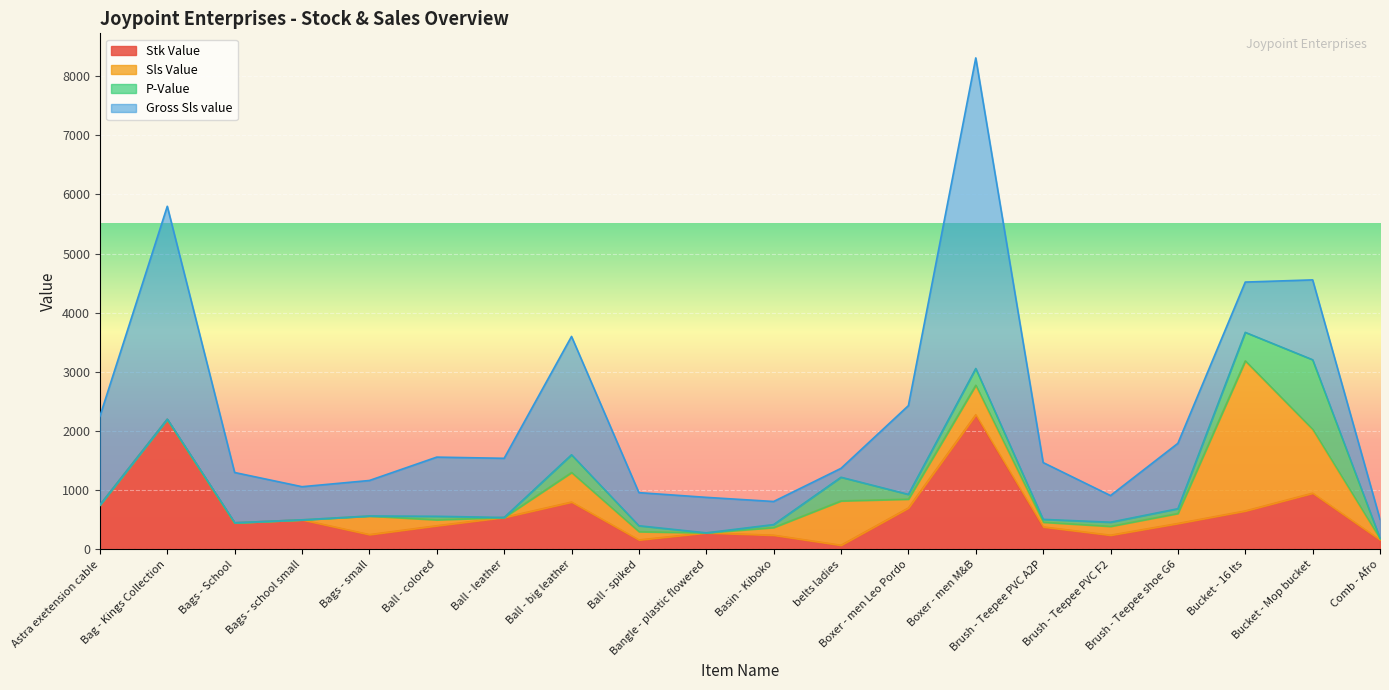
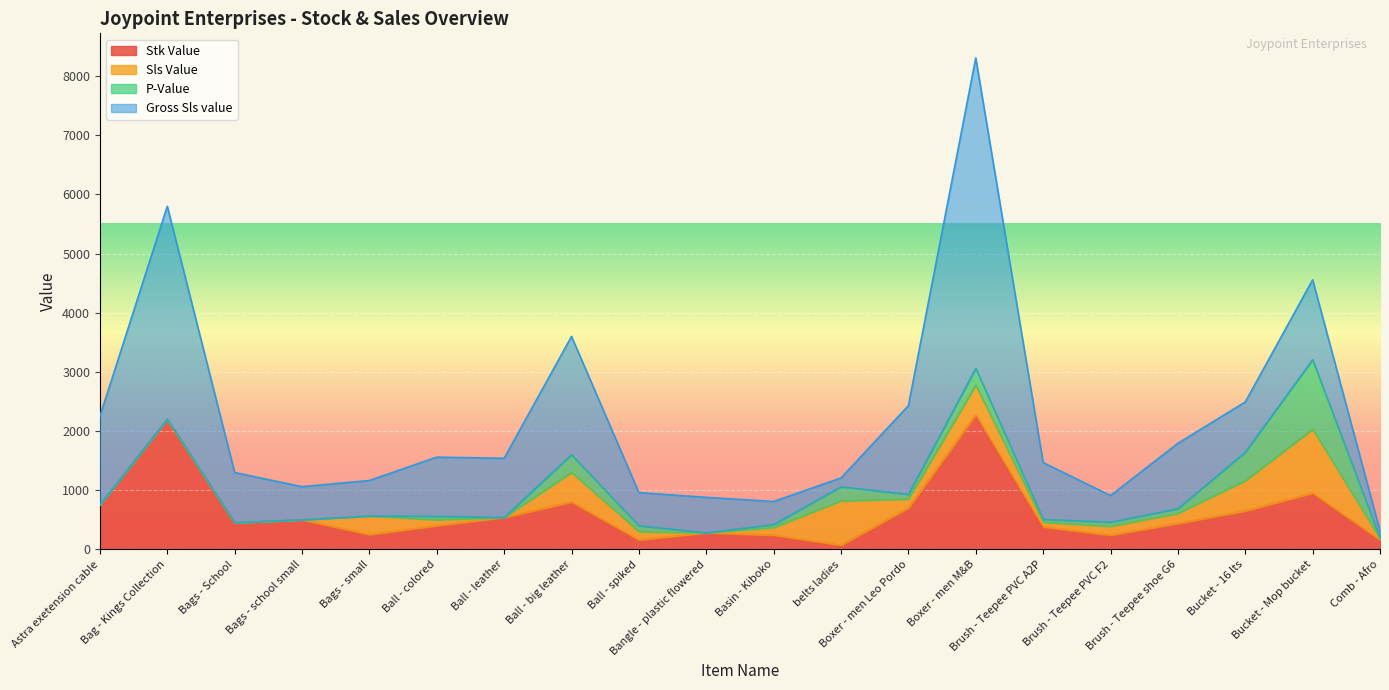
P-Value, belts ladies: 400 -> 200
Sls Value, Bucket - 16 lts: 2500 -> 500
Gross Sls value, Comb - Afro: 300 -> 100
